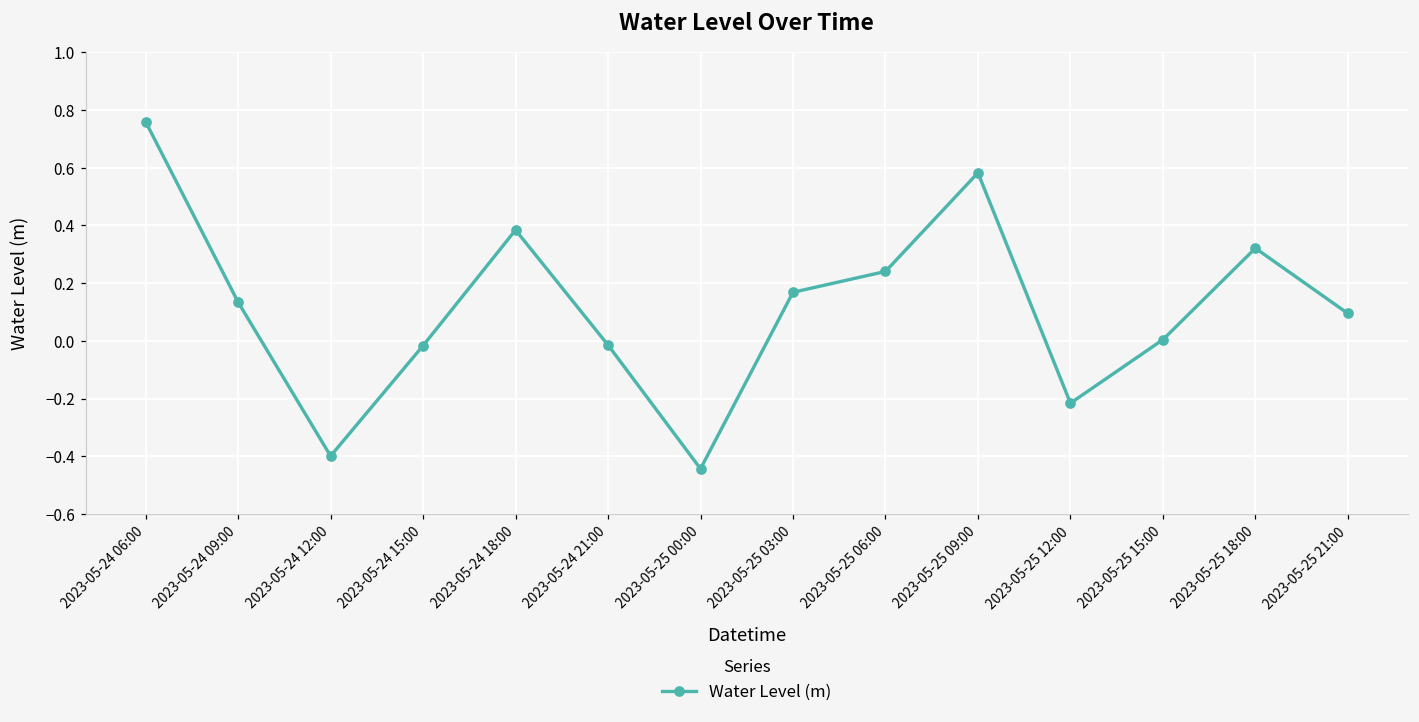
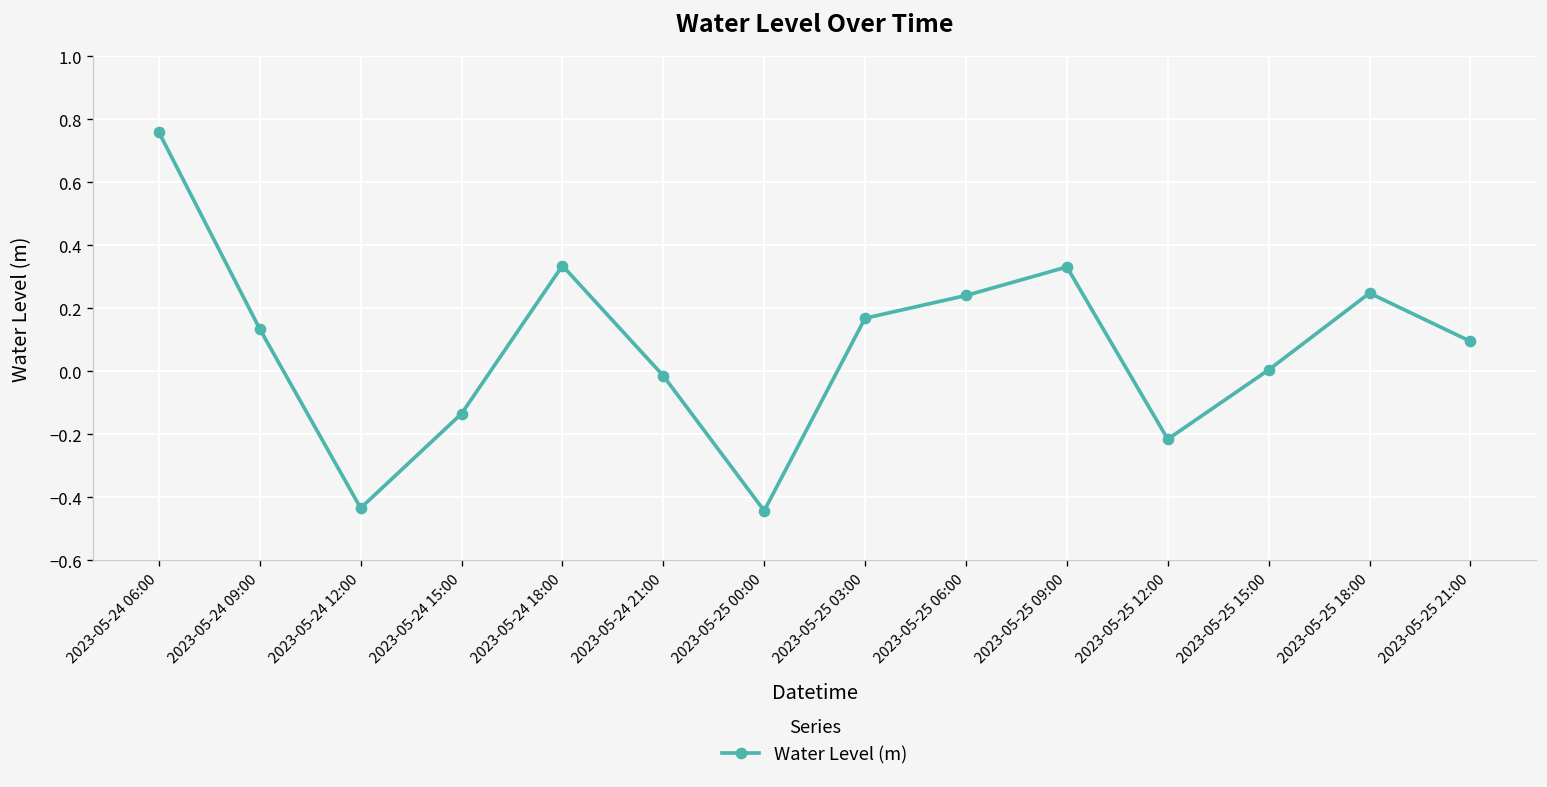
2023-05-24 12:00: -0.40 -> -0.43
2023-05-24 15:00: -0.02 -> -0.13
2023-05-24 18:00: 0.38 -> 0.34
2023-05-25 09:00: 0.58 -> 0.33
2023-05-25 18:00: 0.32 -> 0.25
